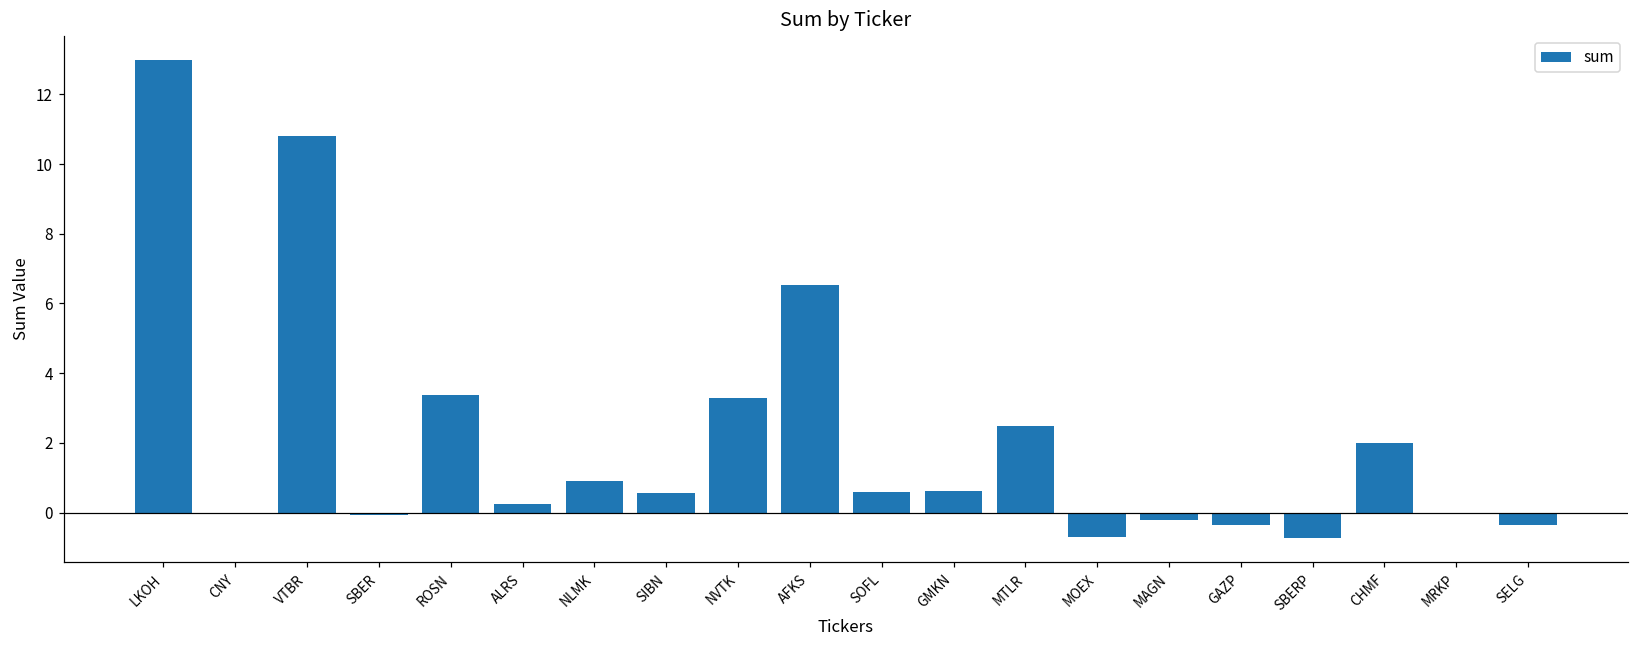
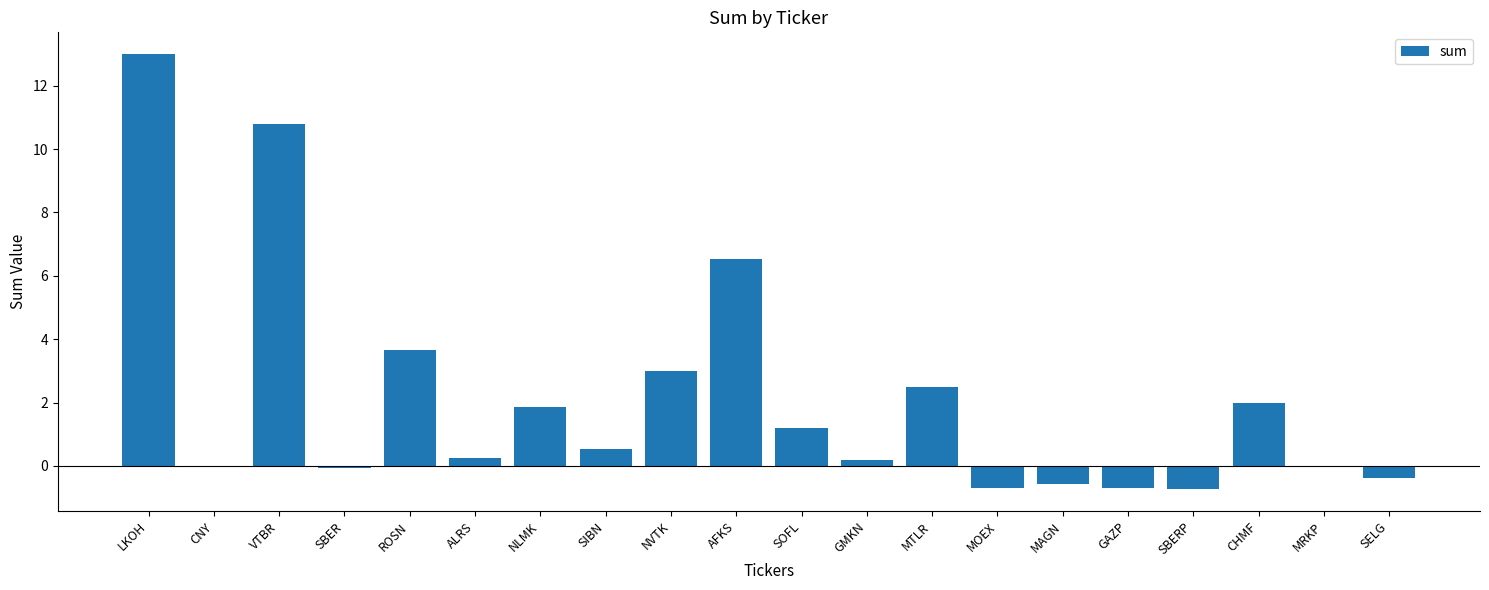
ROSN: 3.4 -> 3.7
NLMK: 0.9 -> 1.9
NVTK: 3.3 -> 3.0
SOFL: 0.6 -> 1.2
GMKN: 0.6 -> 0.2
MAGN: -0.2 -> -0.6
GAZP: -0.4 -> -0.7
